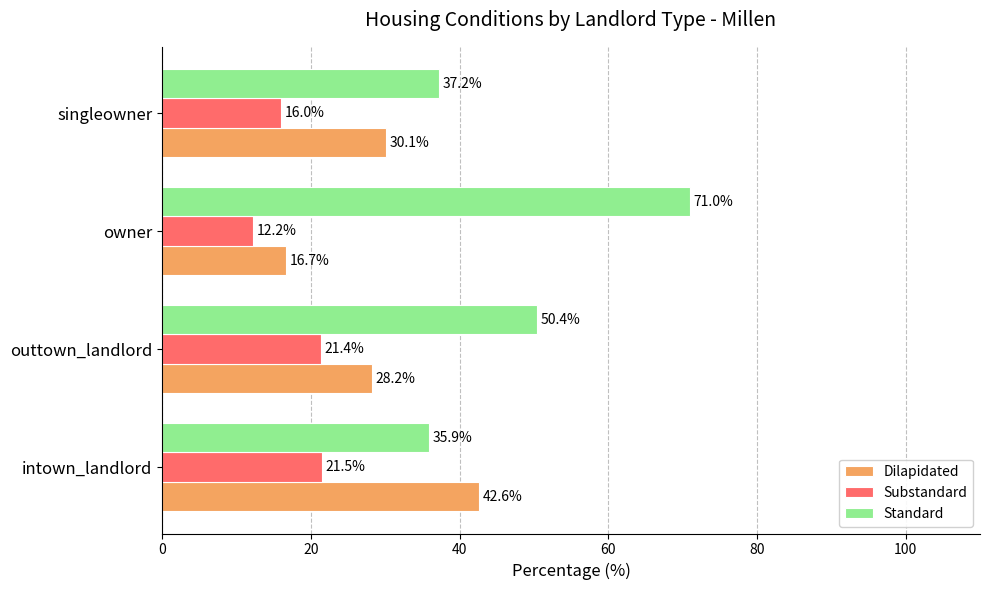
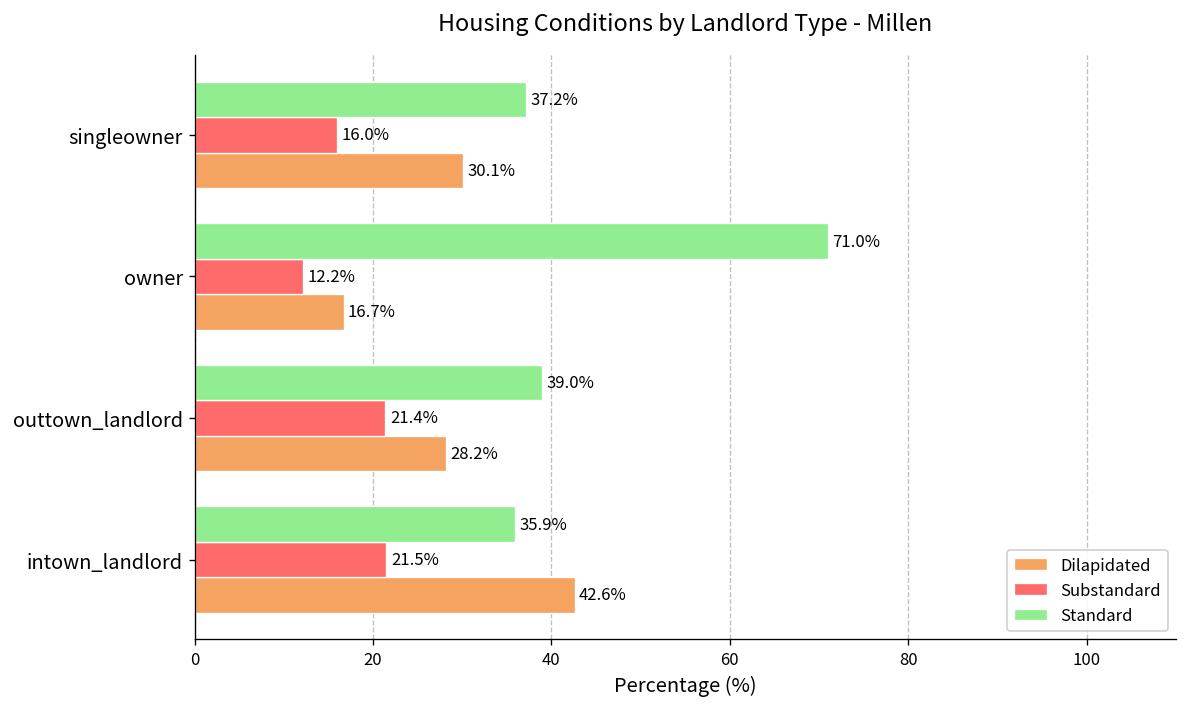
Standard, outtown_landlord: 50.4% -> 39.0%
